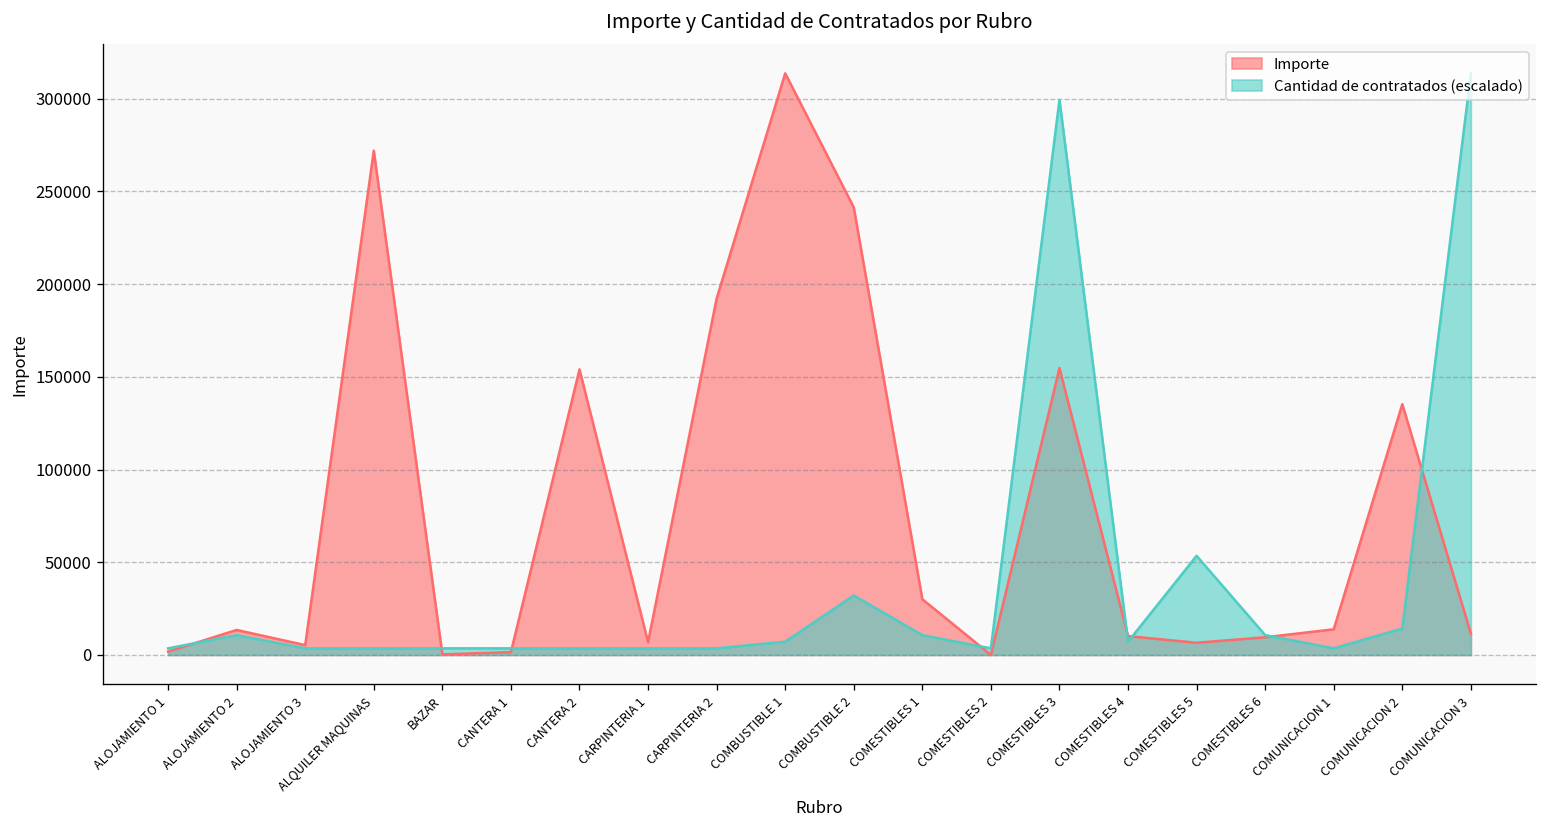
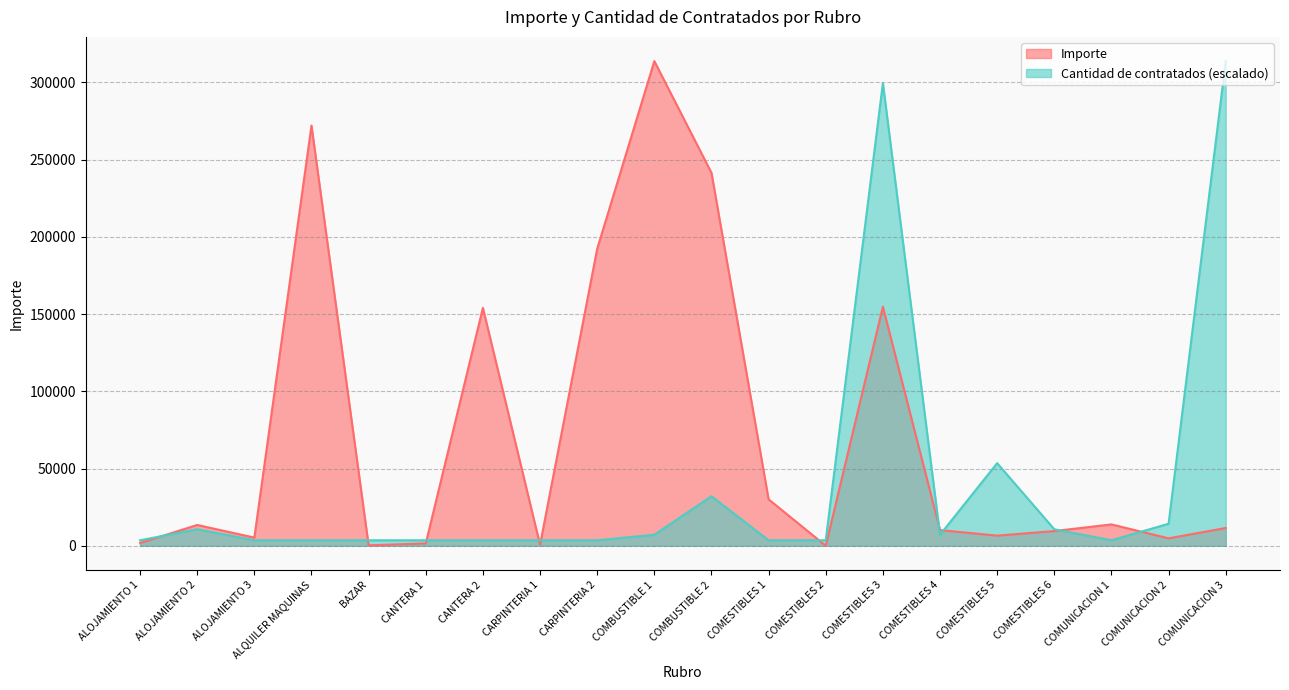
Importe, CARPINTERIA 1: 7000 -> 1000
Cantidad de contratados (escalado), COMESTIBLES 1: 11000 -> 4000
Importe, COMUNICACION 2: 135000 -> 5000
